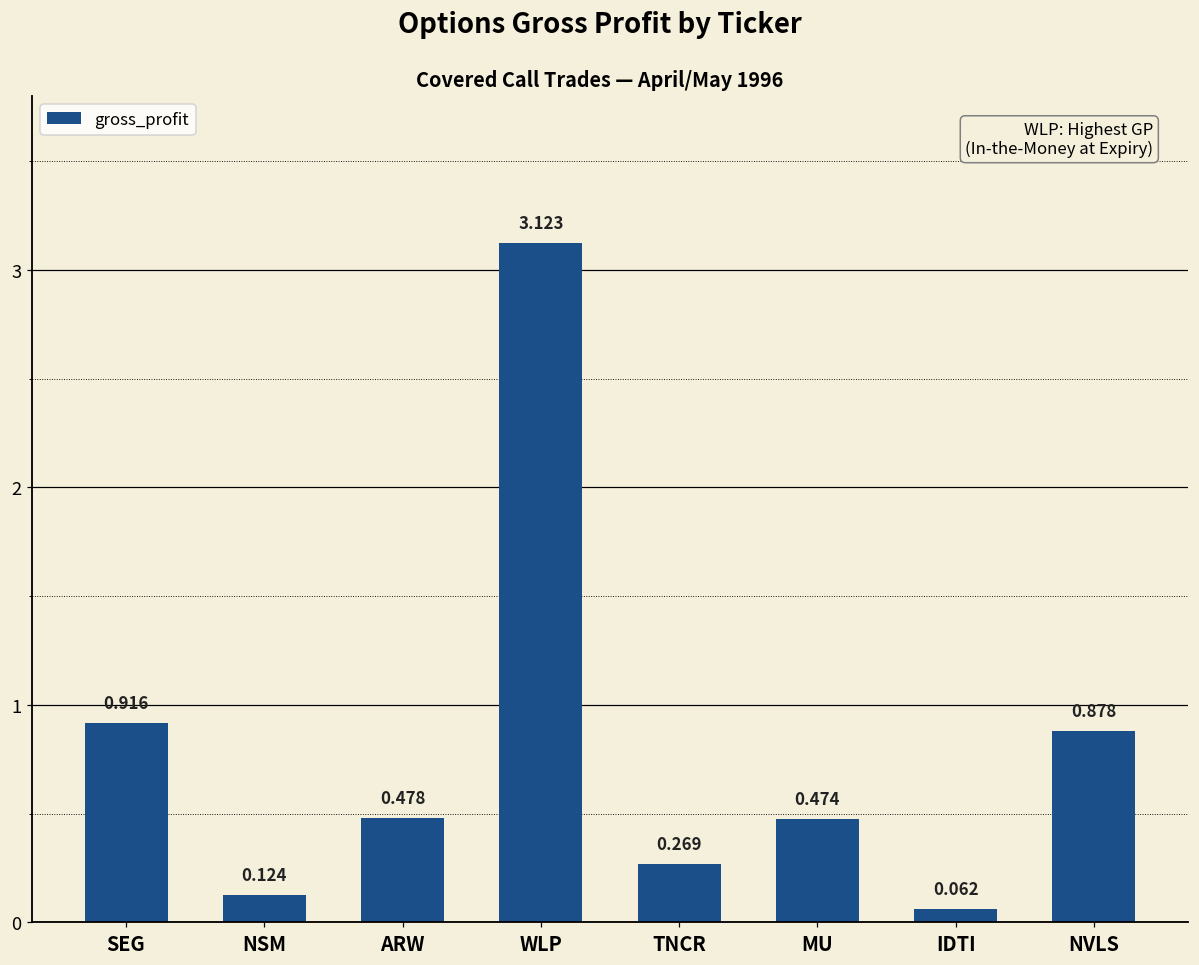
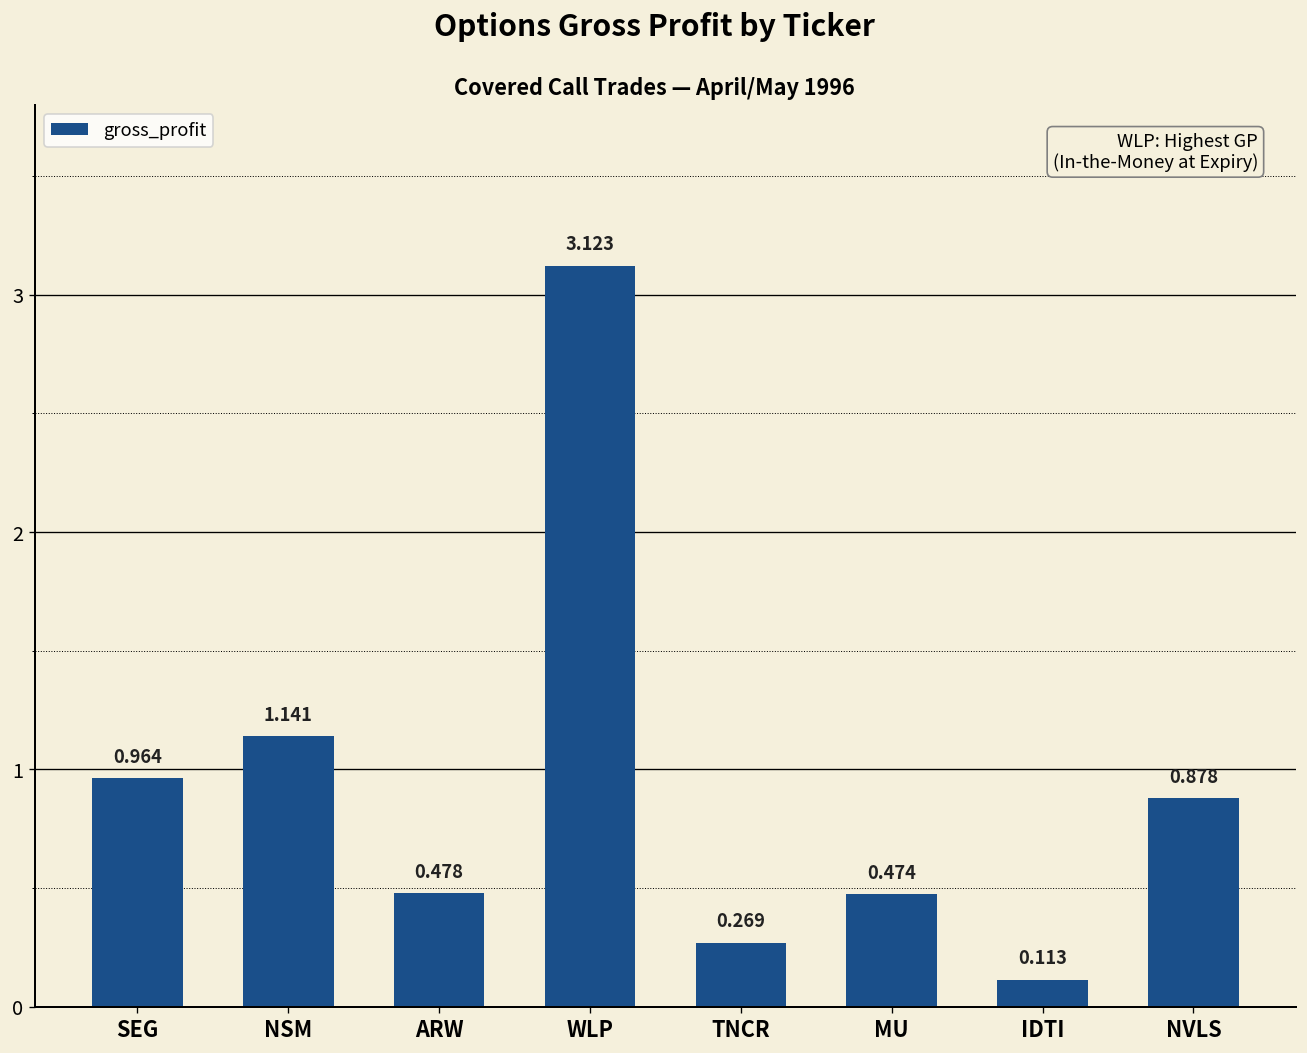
SEG: 0.916 -> 0.964
NSM: 0.124 -> 1.141
IDTI: 0.062 -> 0.113
